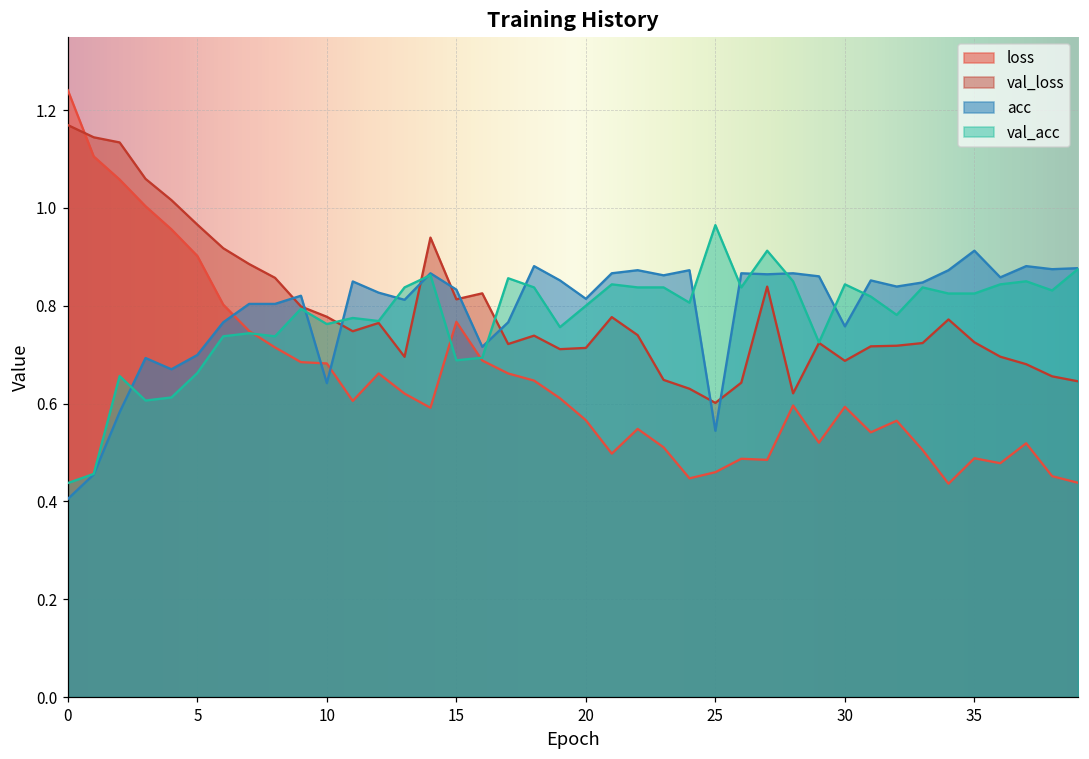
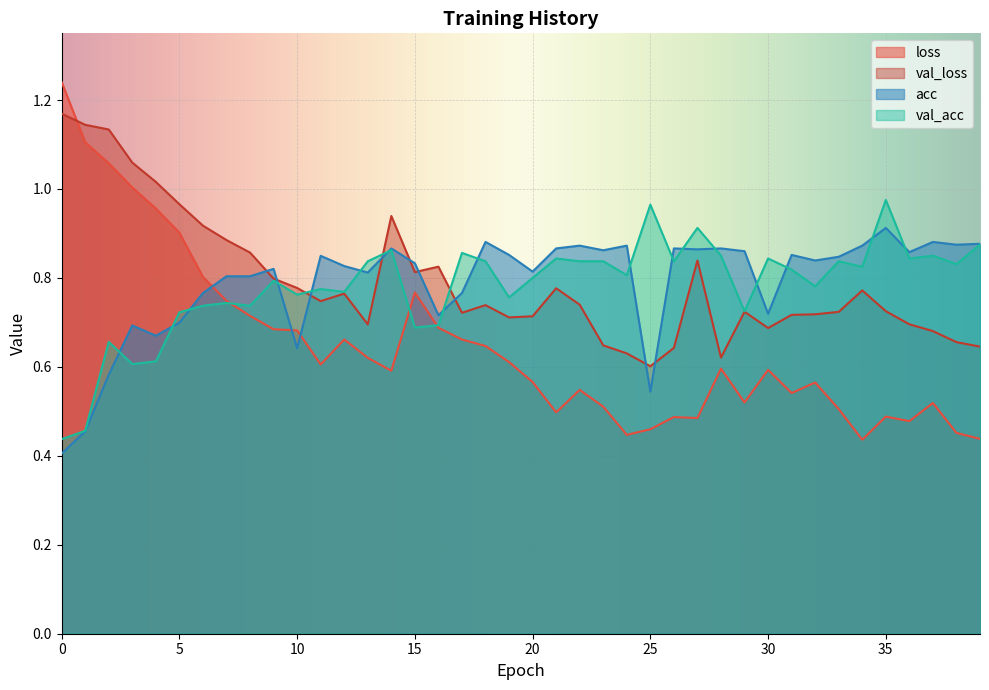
val_acc, 5: 0.66 -> 0.72
acc, 30: 0.76 -> 0.72
val_acc, 35: 0.82 -> 0.98
